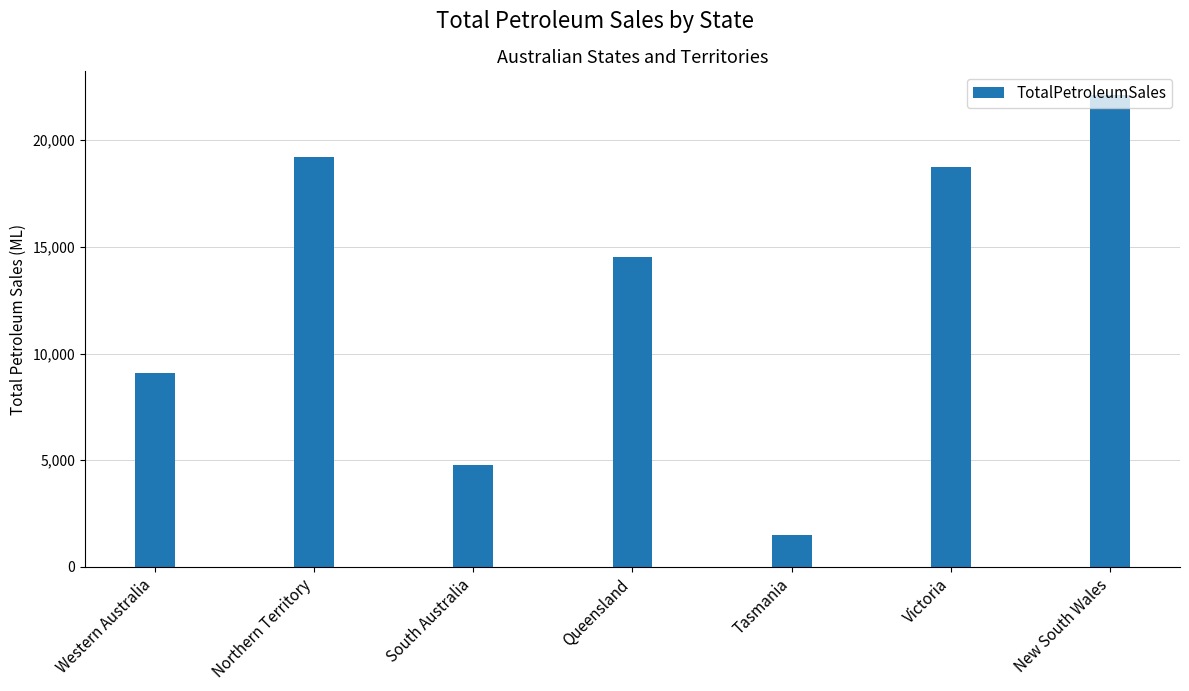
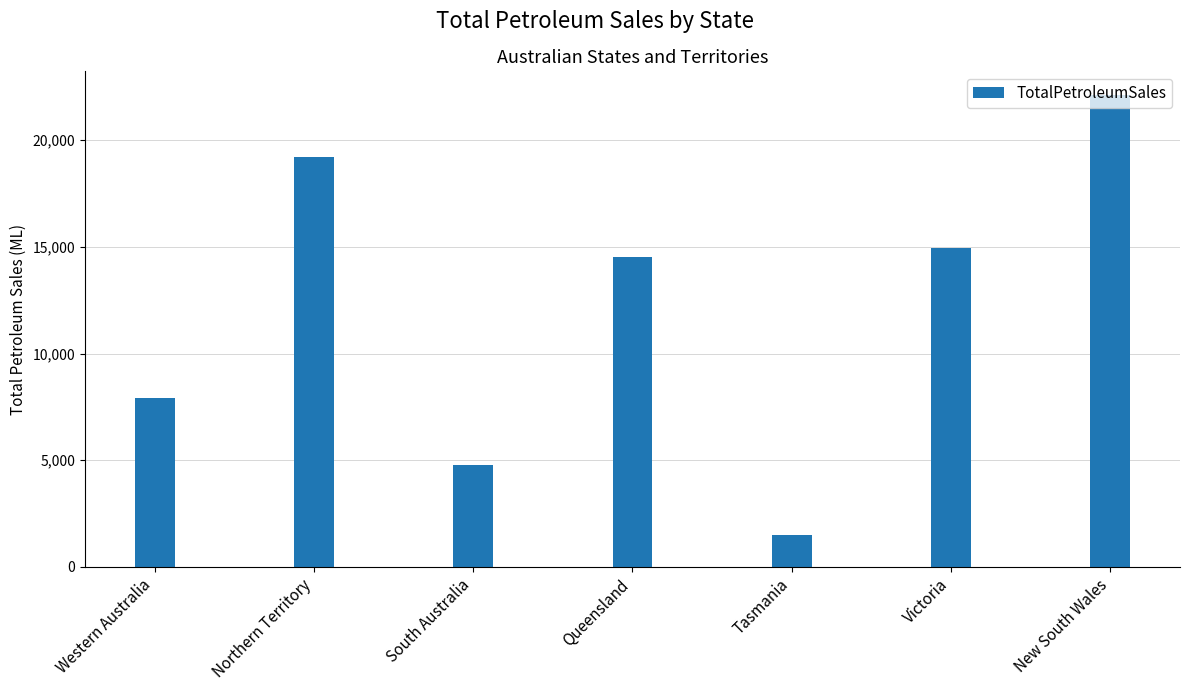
Western Australia: 9,100 -> 7,900
Victoria: 18,700 -> 14,900
